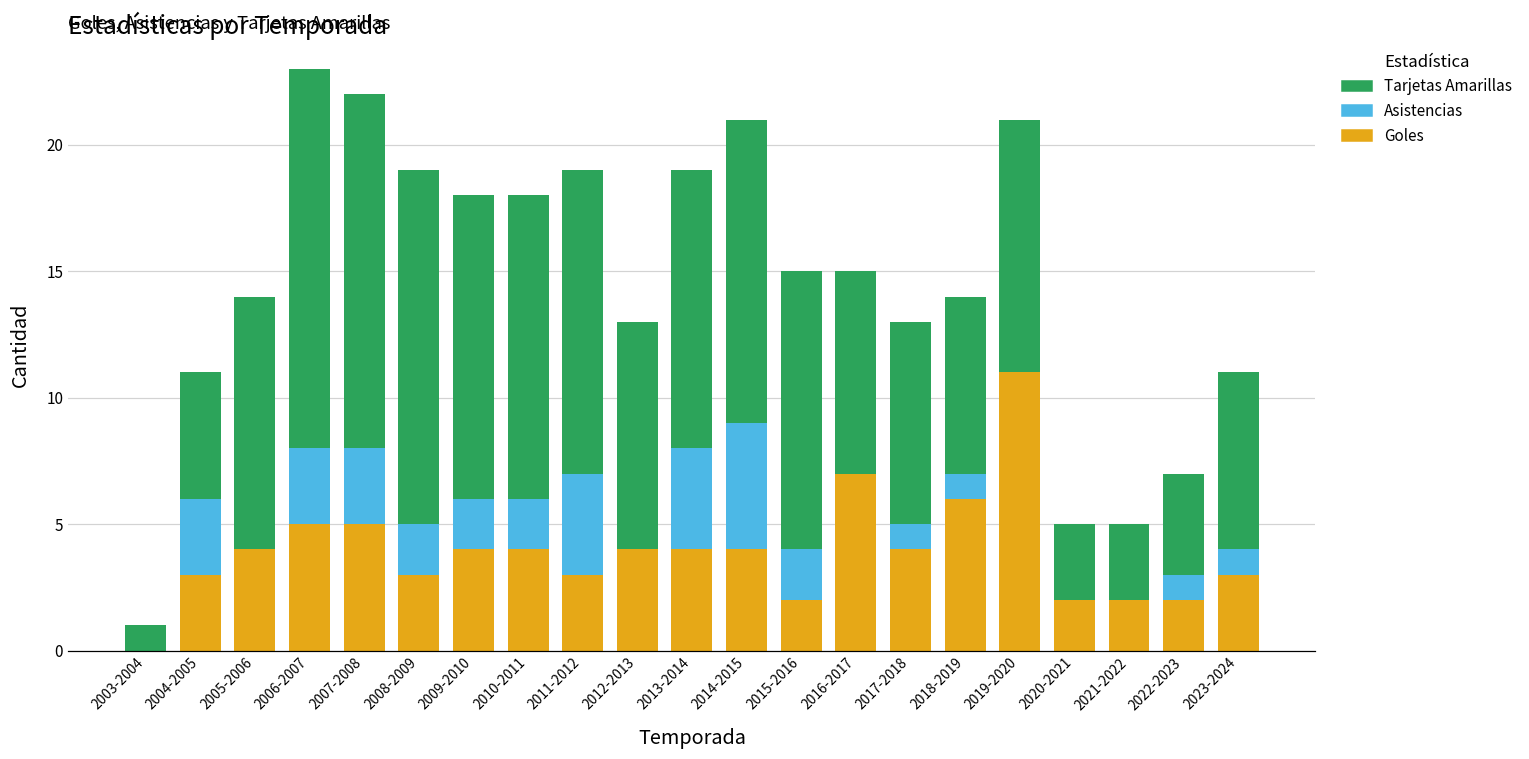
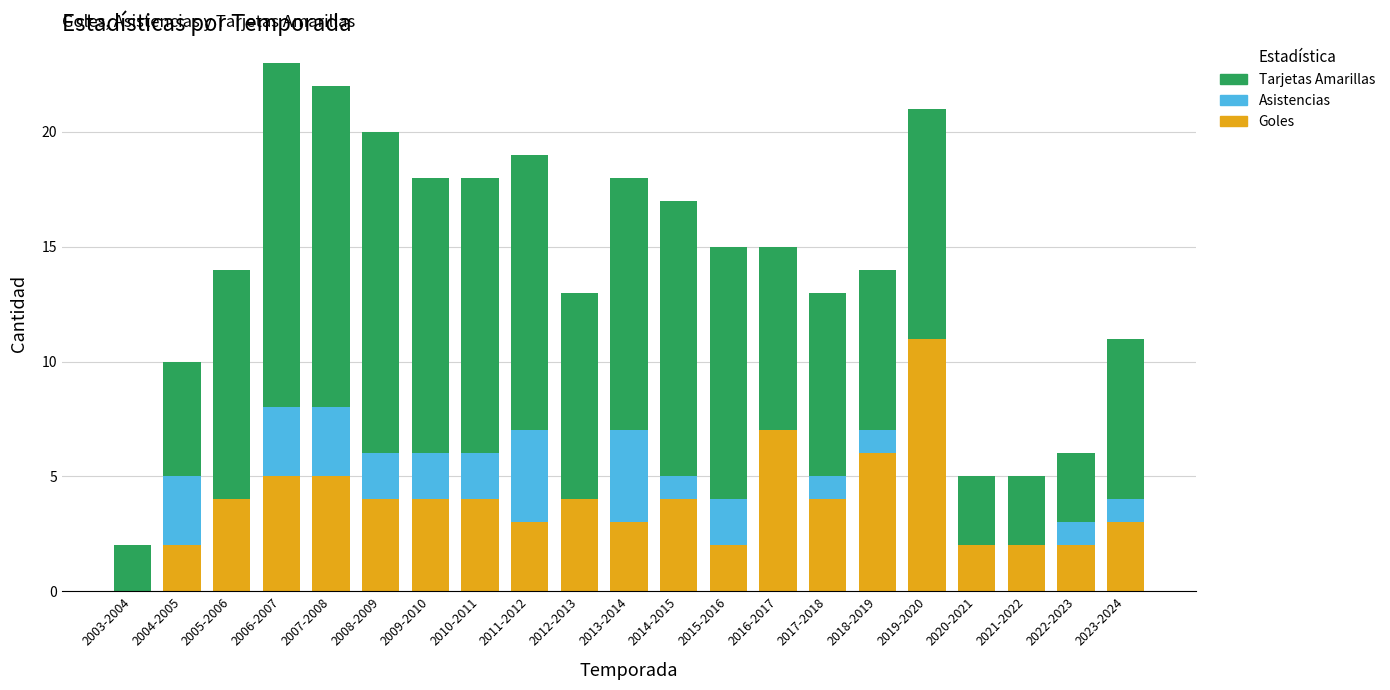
Tarjetas Amarillas, 2003-2004: 1 -> 2
Goles, 2004-2005: 3 -> 2
Goles, 2008-2009: 3 -> 4
Goles, 2013-2014: 4 -> 3
Asistencias, 2014-2015: 5 -> 1
Tarjetas Amarillas, 2022-2023: 4 -> 3
